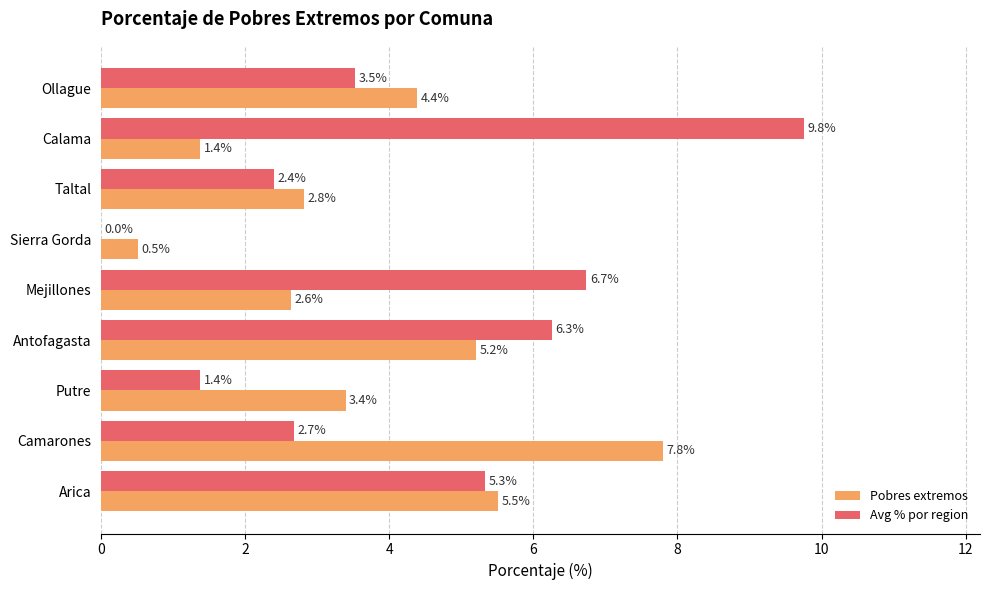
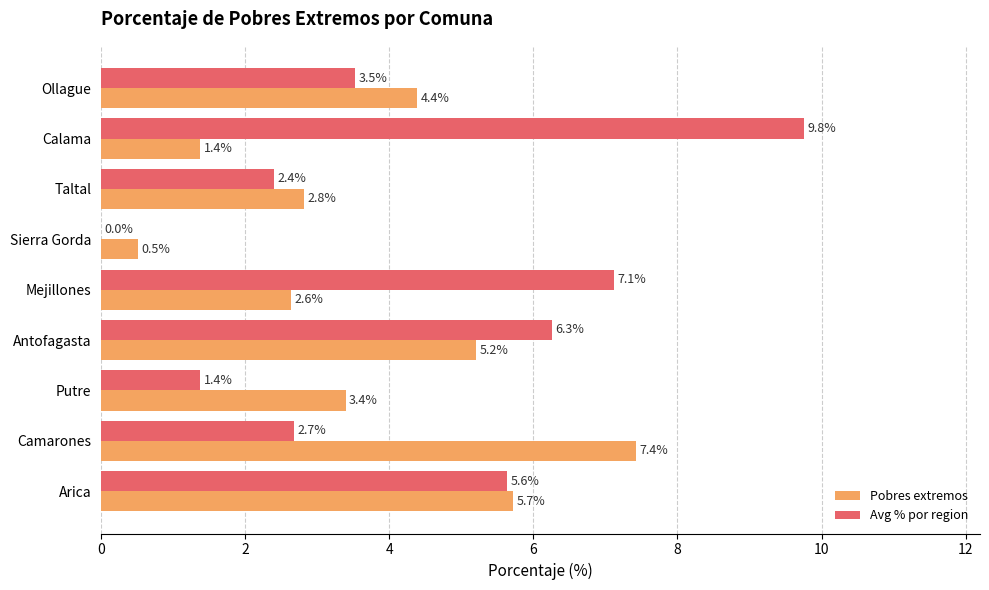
Avg % por region, Mejillones: 6.7% -> 7.1%
Pobres extremos, Camarones: 7.8% -> 7.4%
Avg % por region, Arica: 5.3% -> 5.6%
Pobres extremos, Arica: 5.5% -> 5.7%
